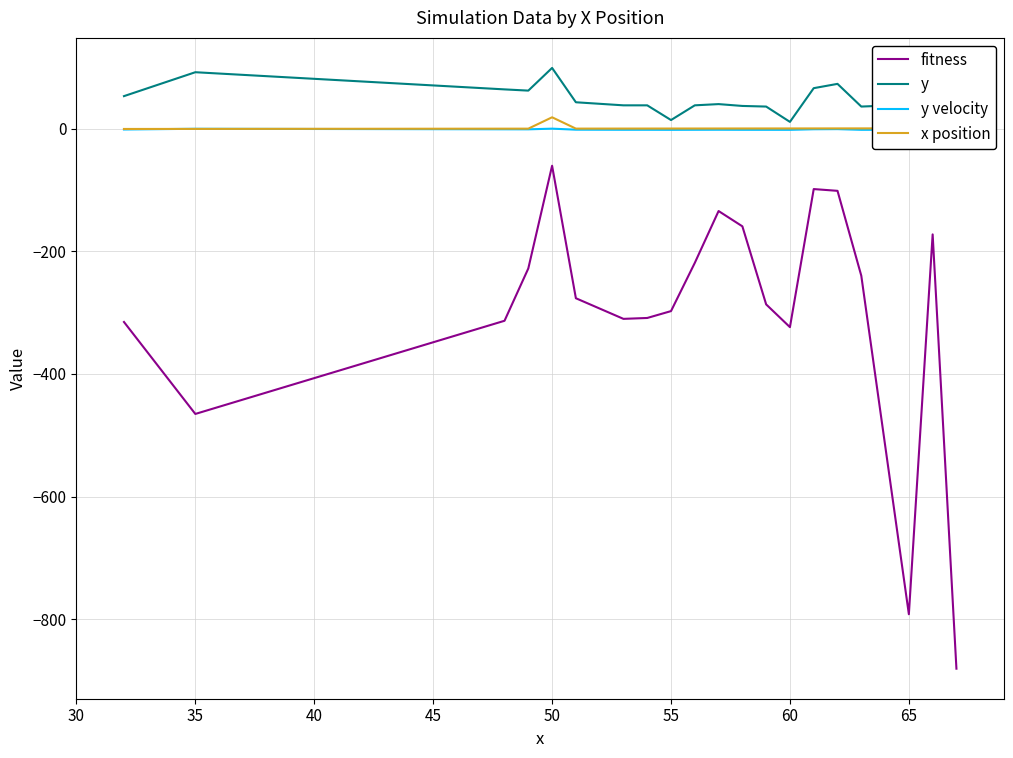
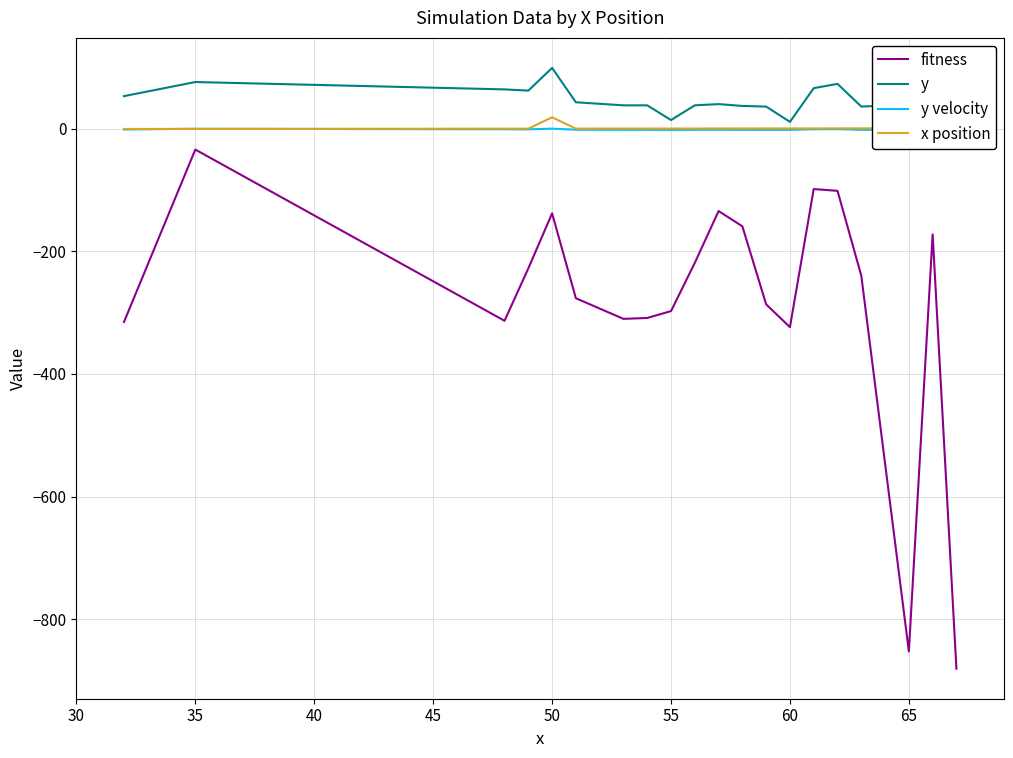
fitness, 35: -470 -> -30
y, 35: 90 -> 80
fitness, 50: -60 -> -140
fitness, 65: -790 -> -850
